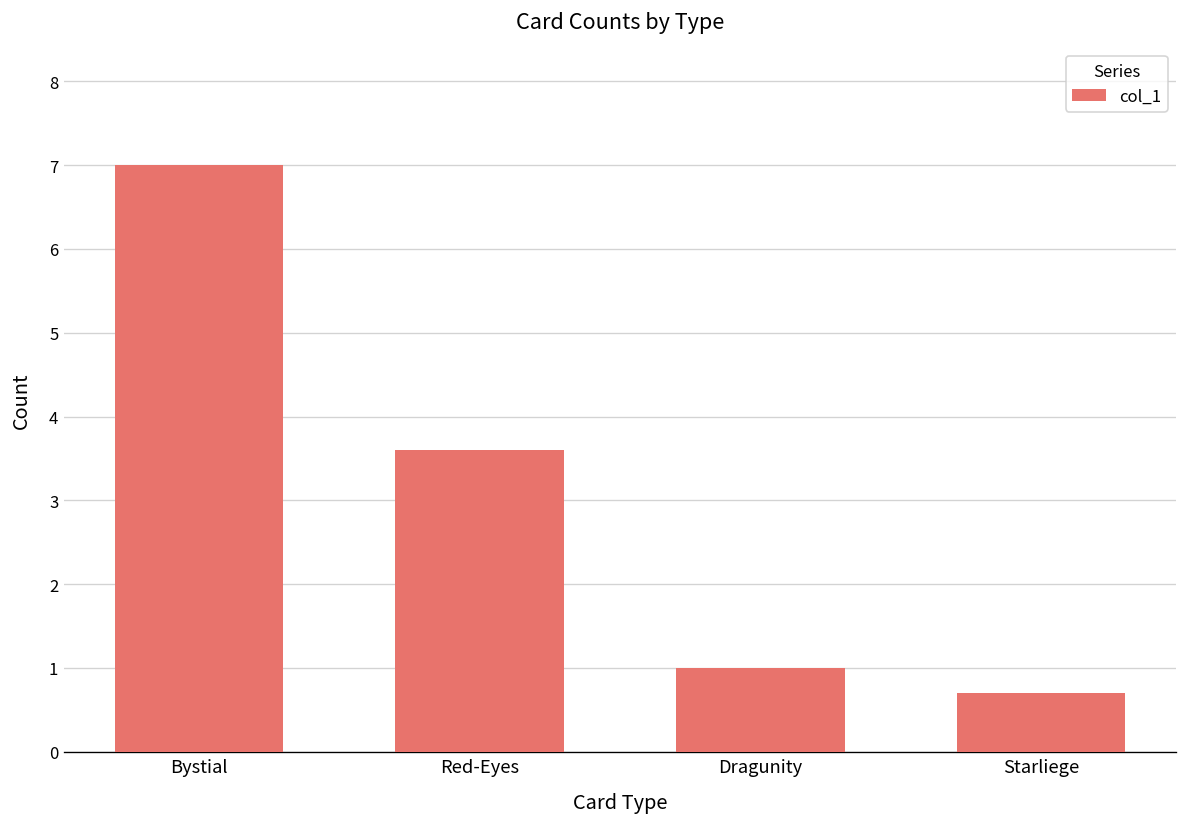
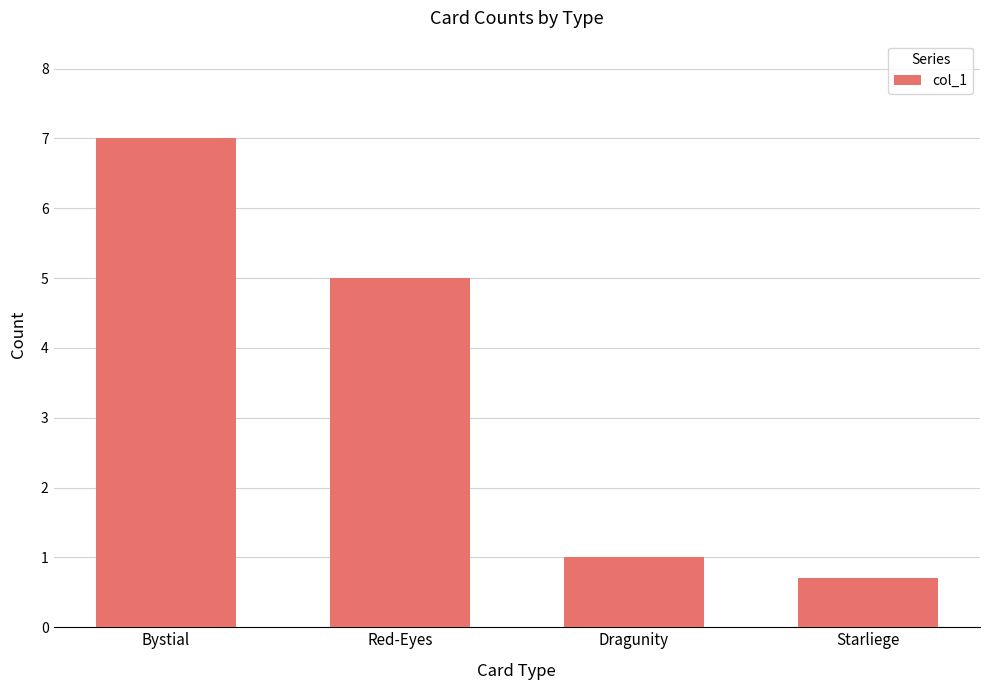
Red-Eyes: 3.6 -> 5.0
